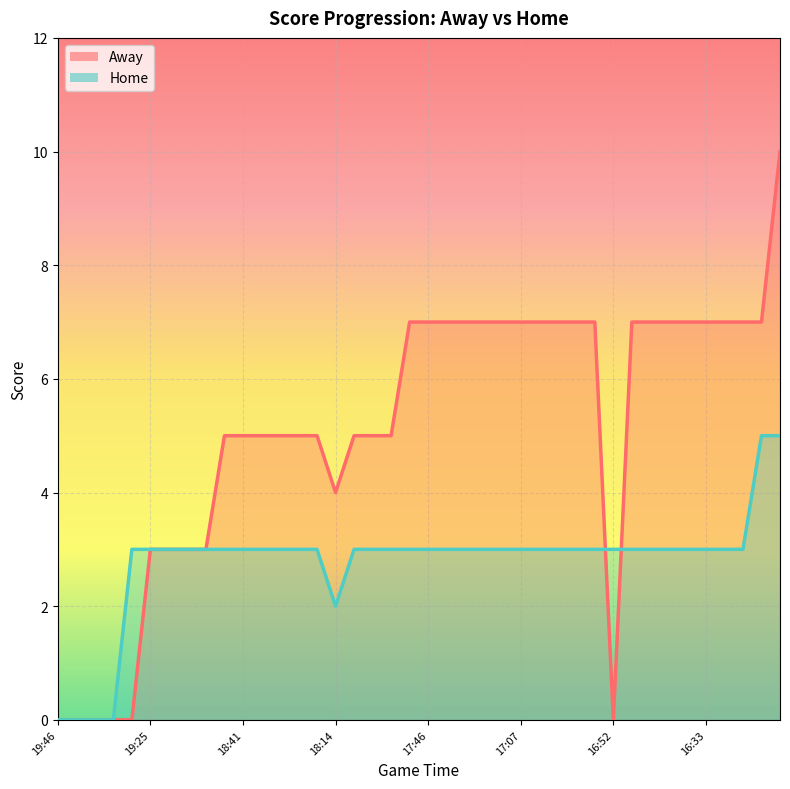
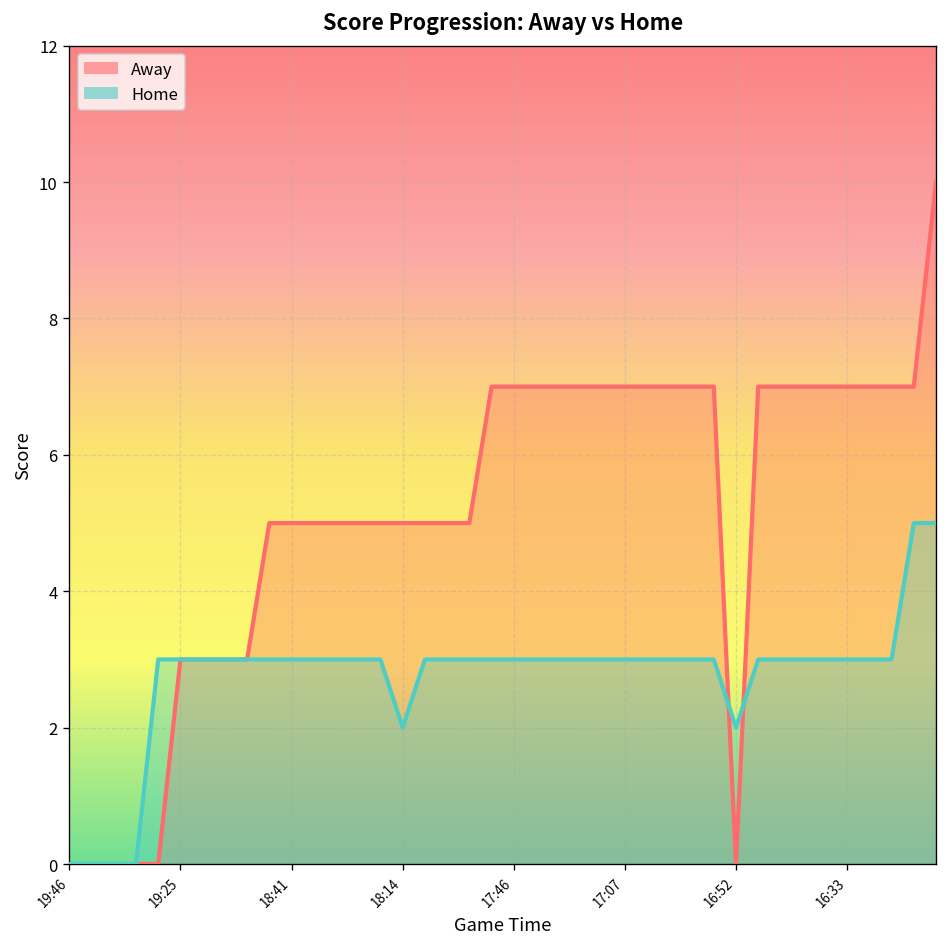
Away, 18:14: 4 -> 5
Home, 16:52: 3 -> 2
